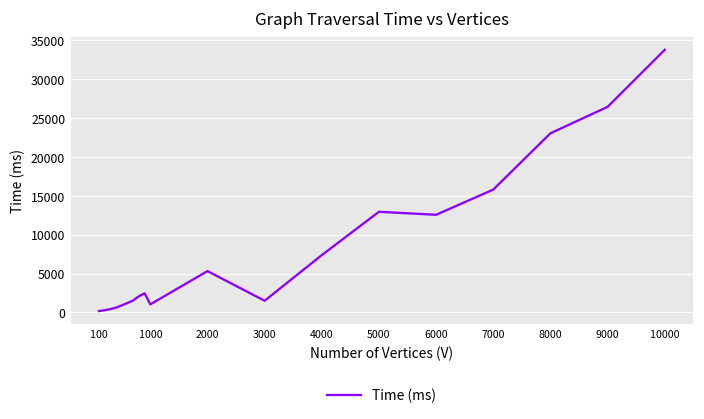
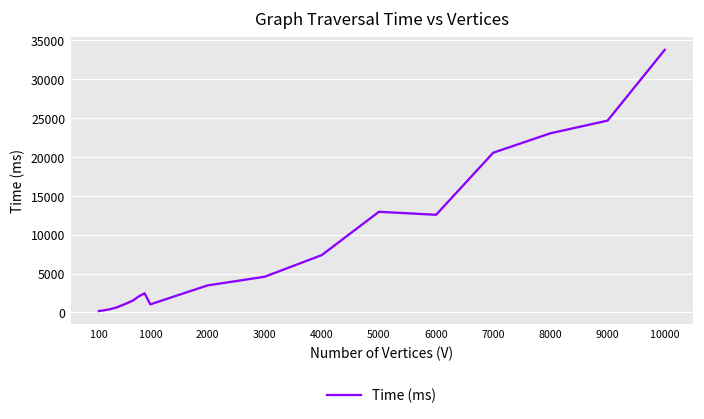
2000: 5000 -> 3000
3000: 2000 -> 5000
7000: 16000 -> 21000
9000: 26000 -> 25000
